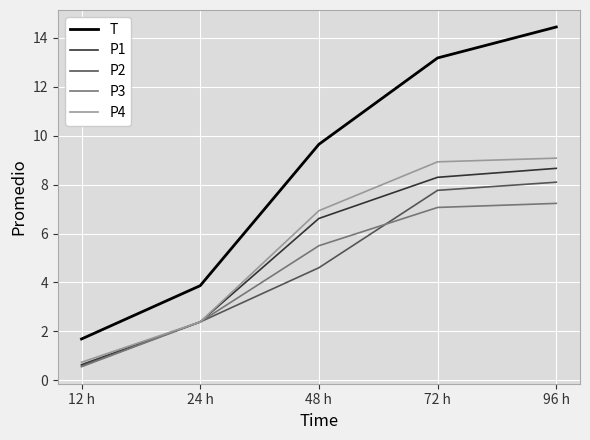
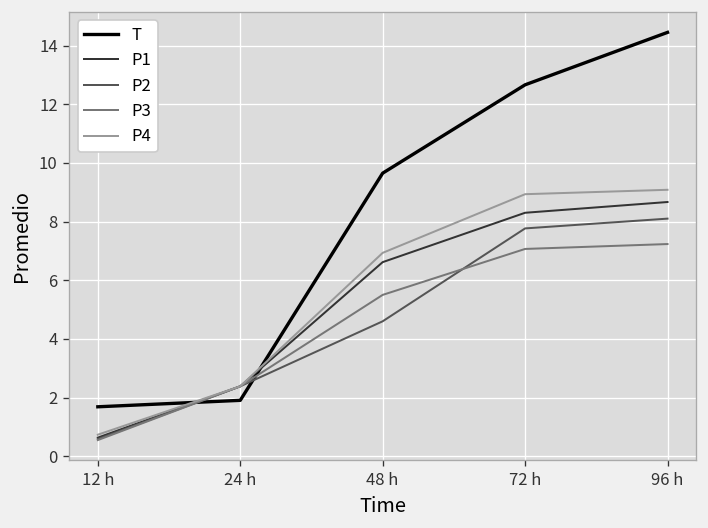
T, 24 h: 3.9 -> 1.9
T, 72 h: 13.2 -> 12.7
